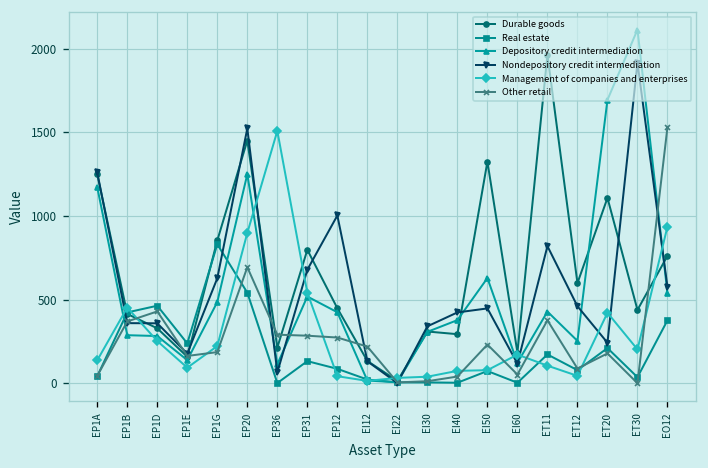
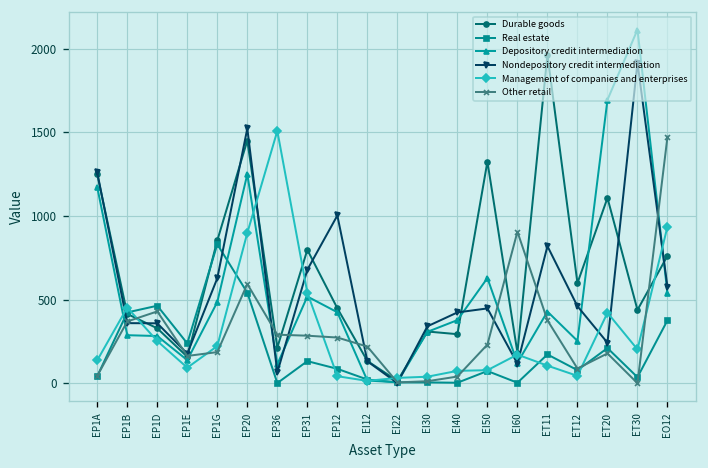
Other retail, EP20: 690 -> 590
Other retail, EI60: 50 -> 910
Other retail, EO12: 1530 -> 1470
